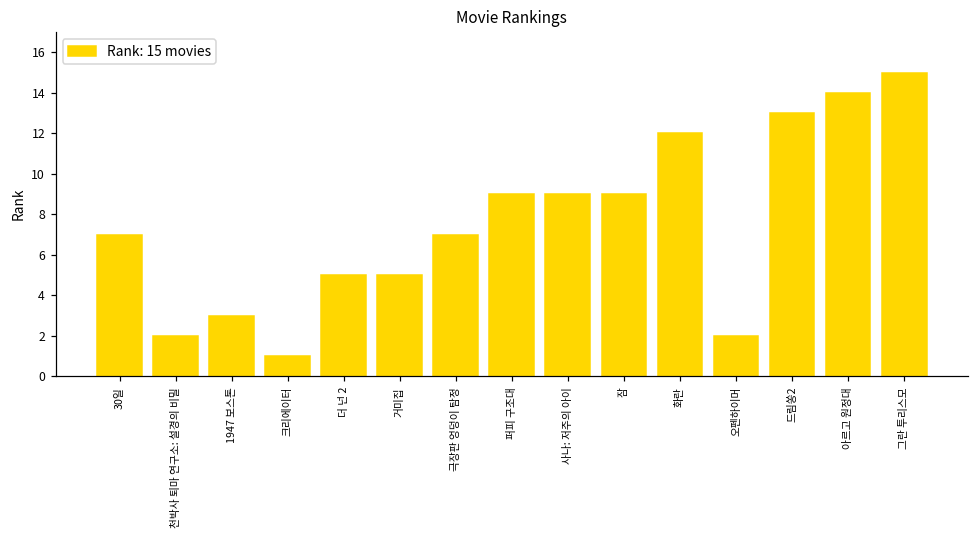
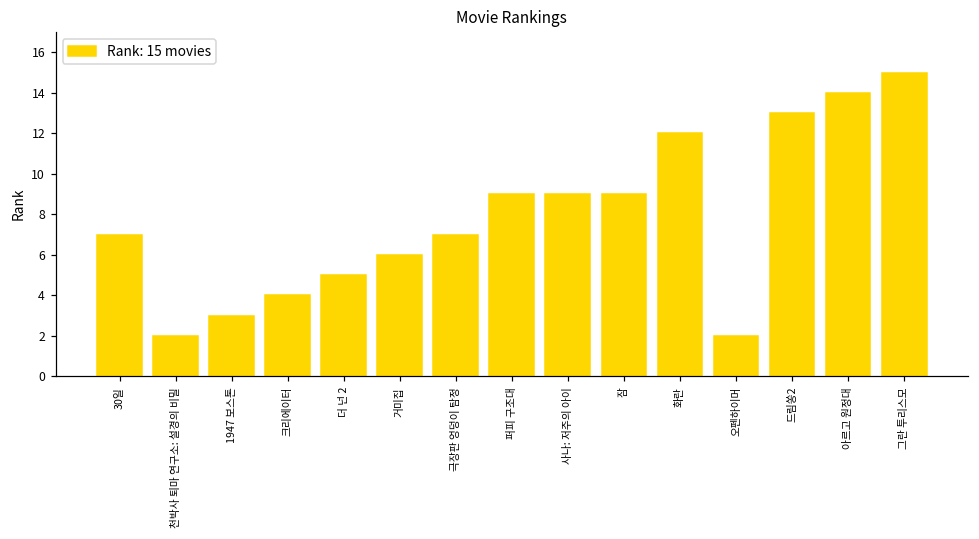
크리에이터: 1 -> 4
거미집: 5 -> 6
